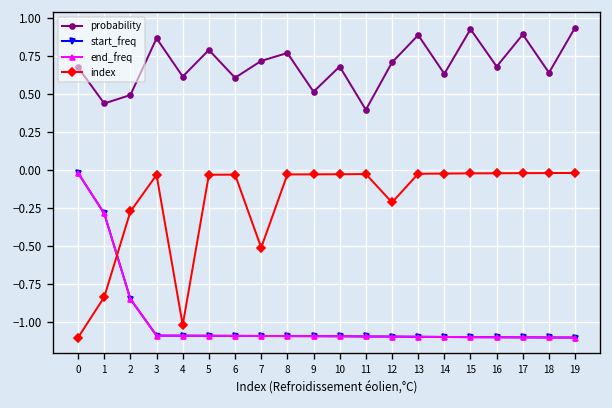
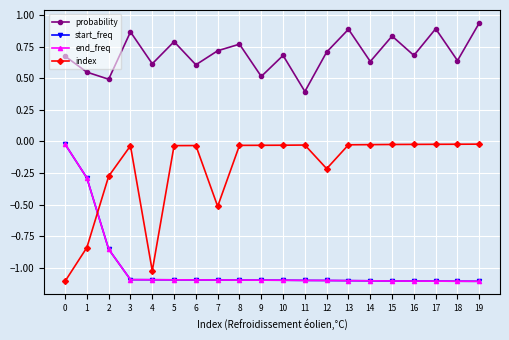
probability, 1: 0.44 -> 0.55
probability, 15: 0.93 -> 0.83
